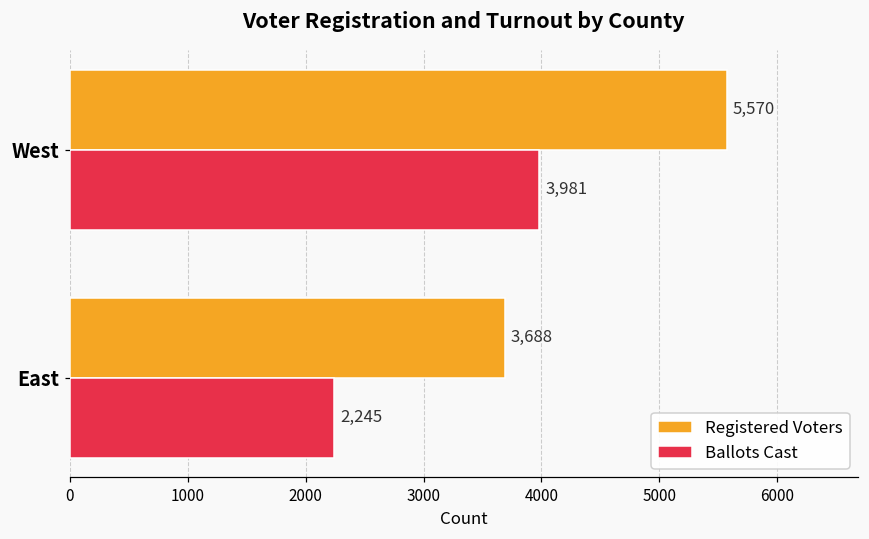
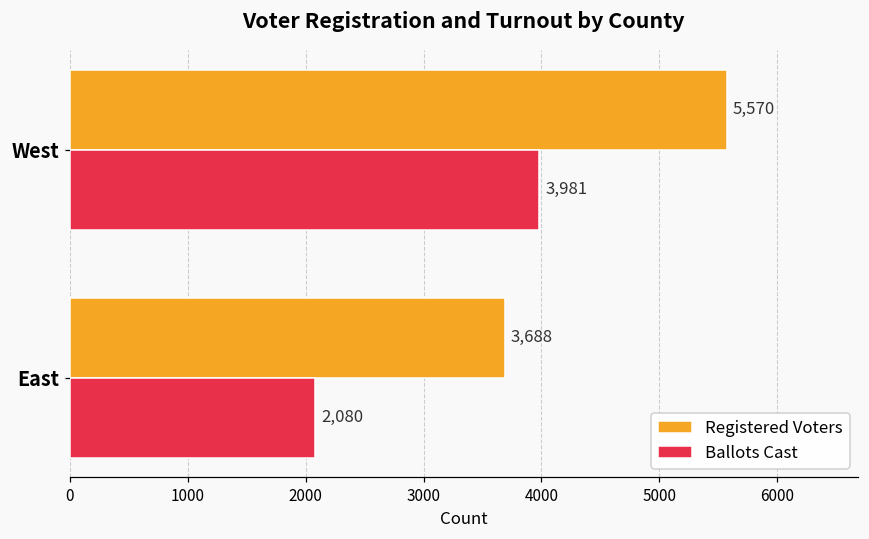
Ballots Cast, East: 2,245 -> 2,080
